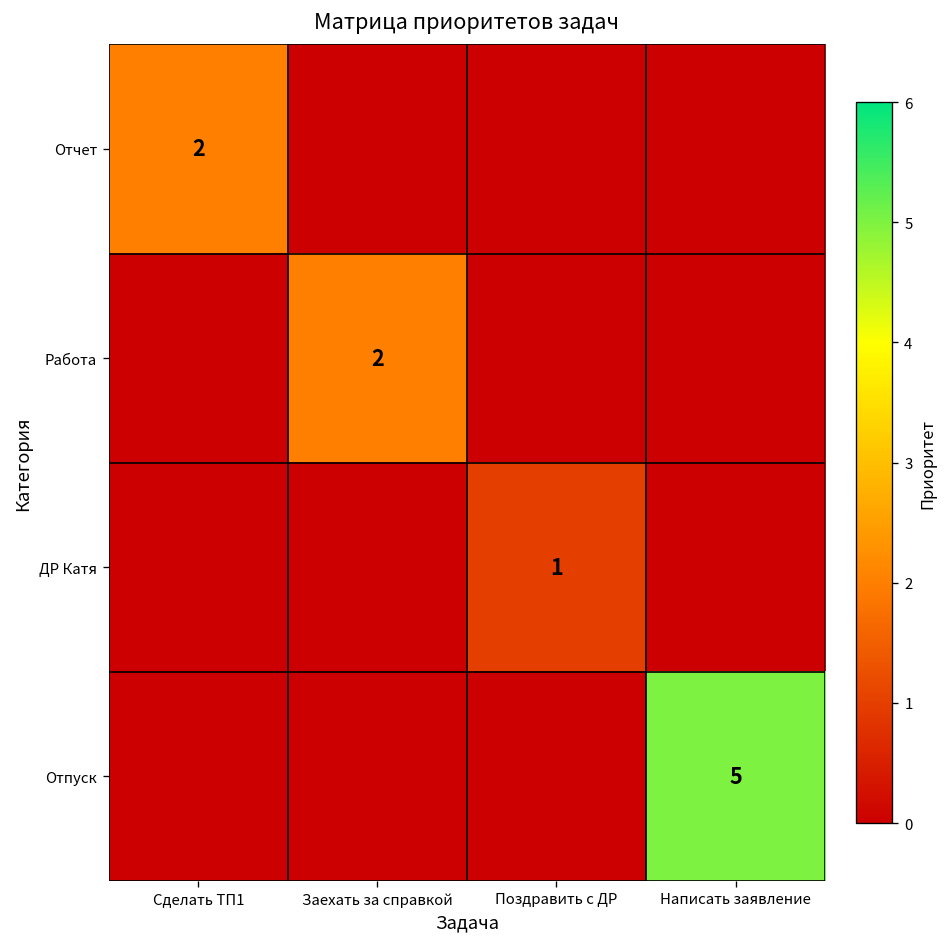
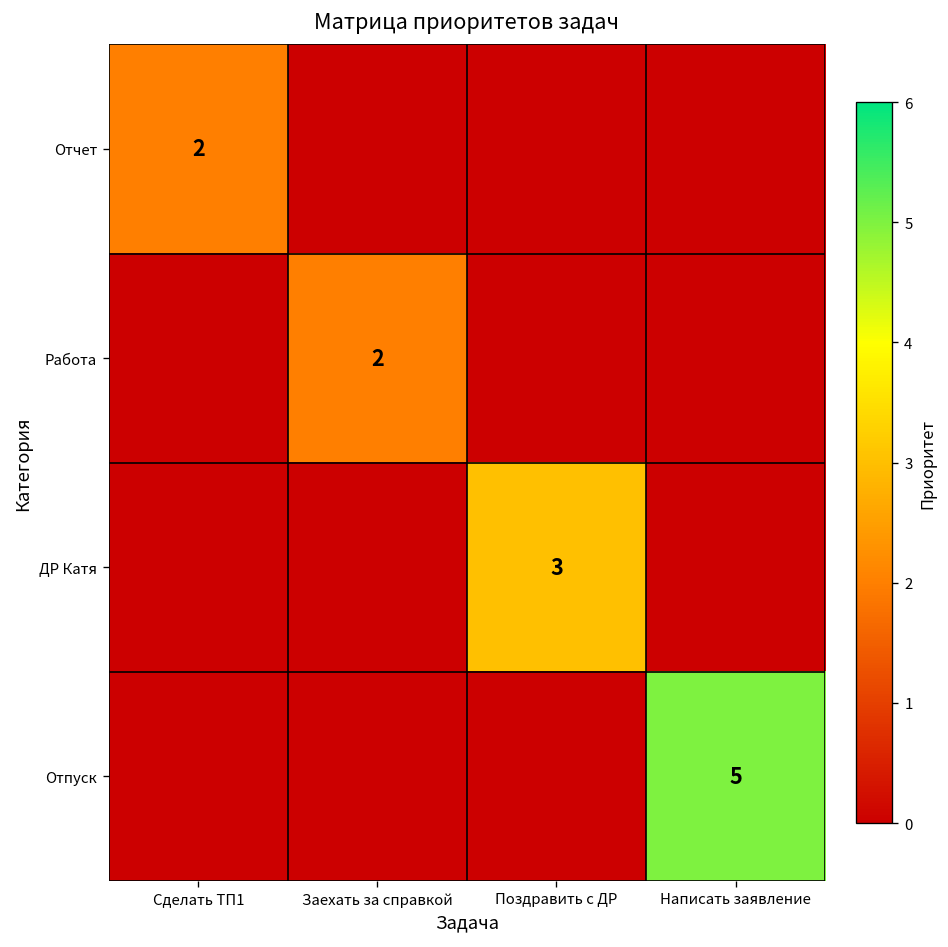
ДР Катя, Поздравить с ДР: 1 -> 3
